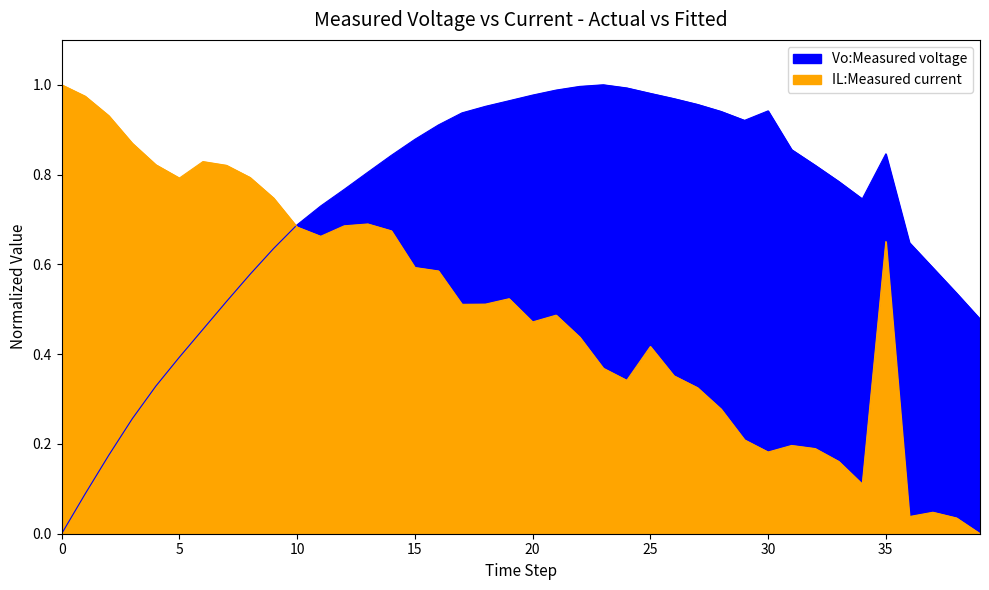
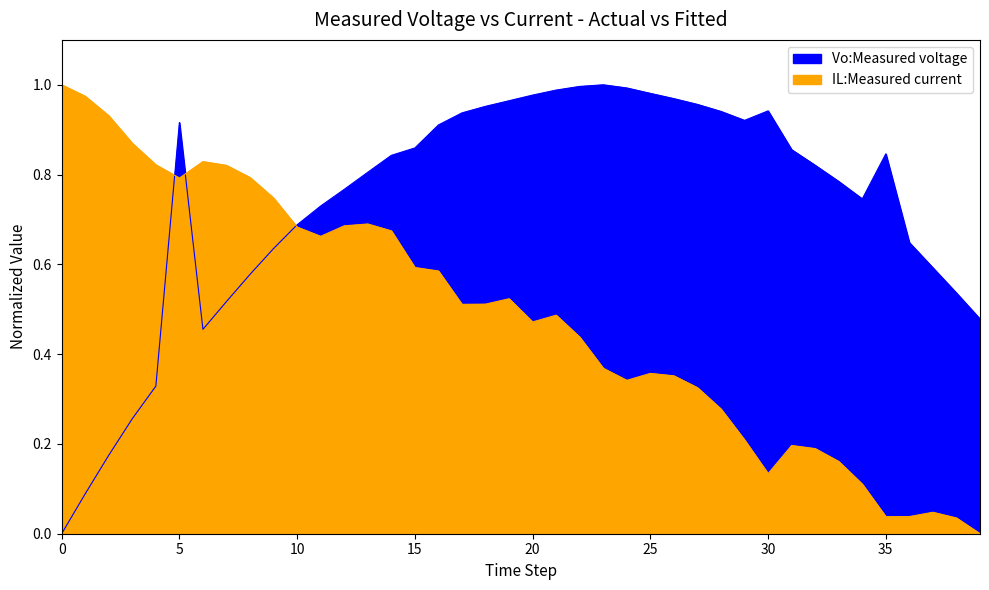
Vo:Measured voltage, 5: 0.39 -> 0.92
Vo:Measured voltage, 15: 0.88 -> 0.86
IL:Measured current, 25: 0.42 -> 0.36
IL:Measured current, 30: 0.18 -> 0.13
IL:Measured current, 35: 0.65 -> 0.04
